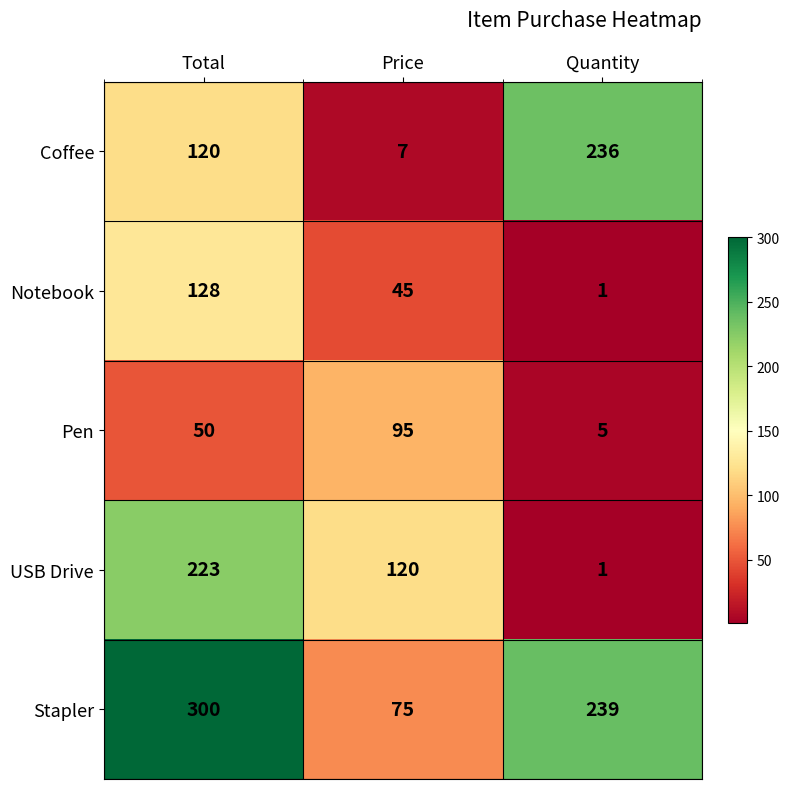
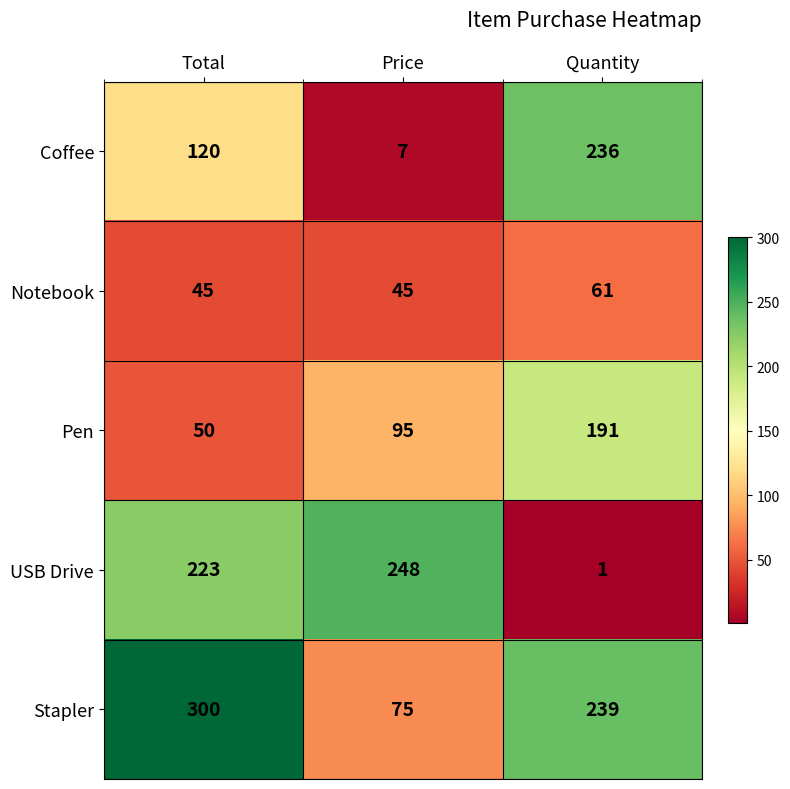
Notebook, Total: 128 -> 45
Notebook, Quantity: 1 -> 61
Pen, Quantity: 5 -> 191
USB Drive, Price: 120 -> 248
